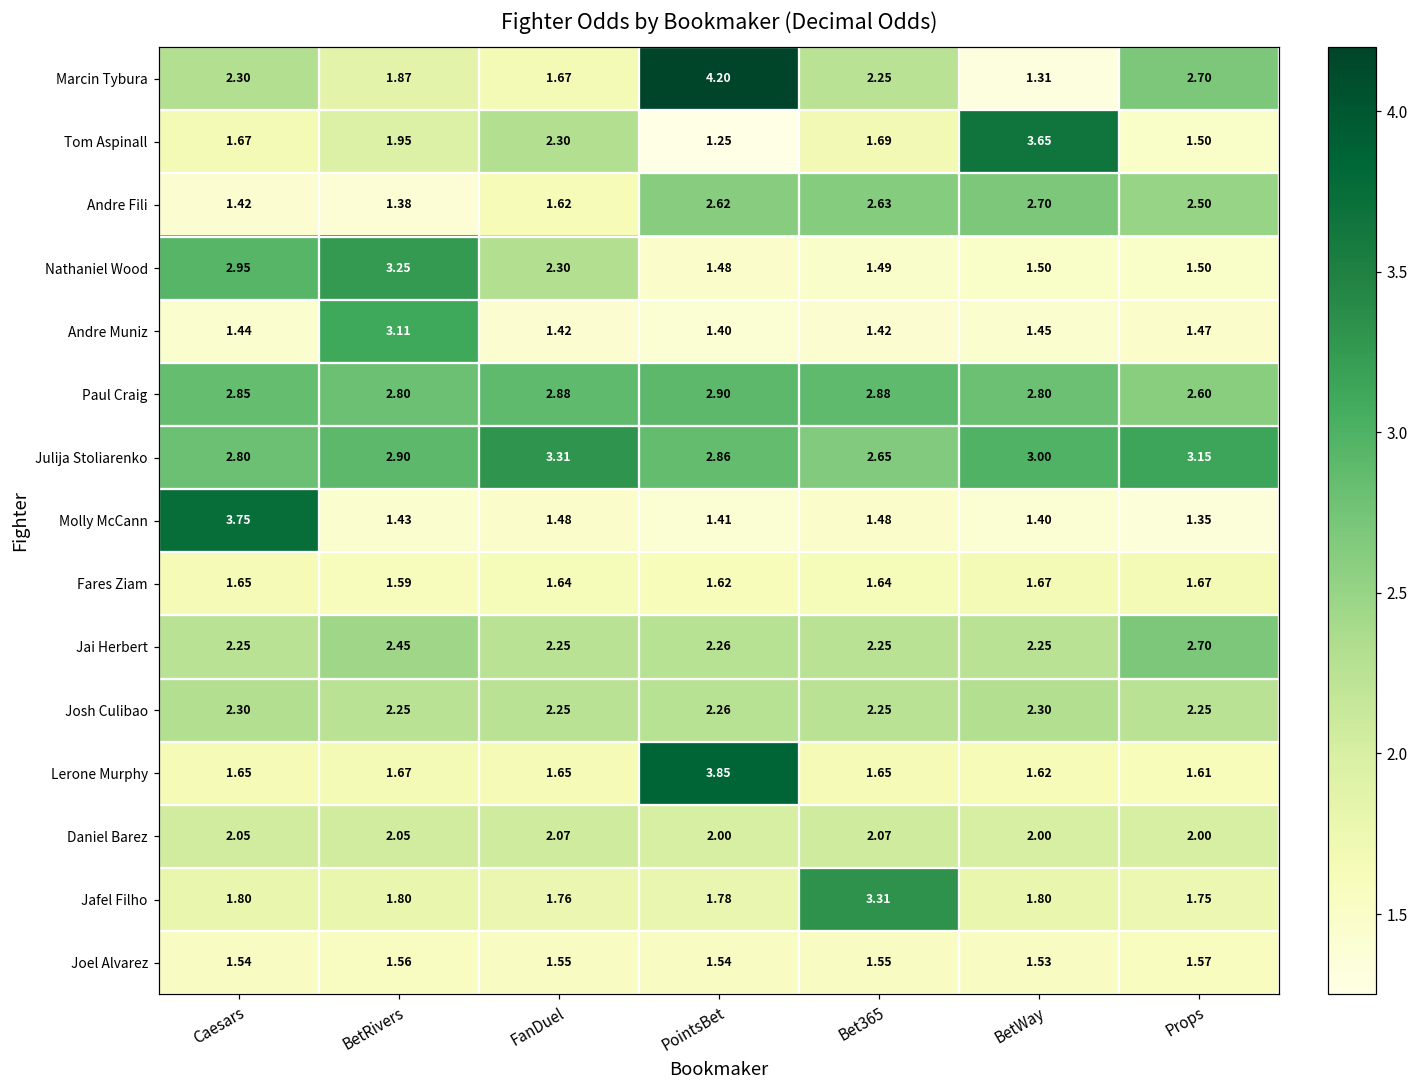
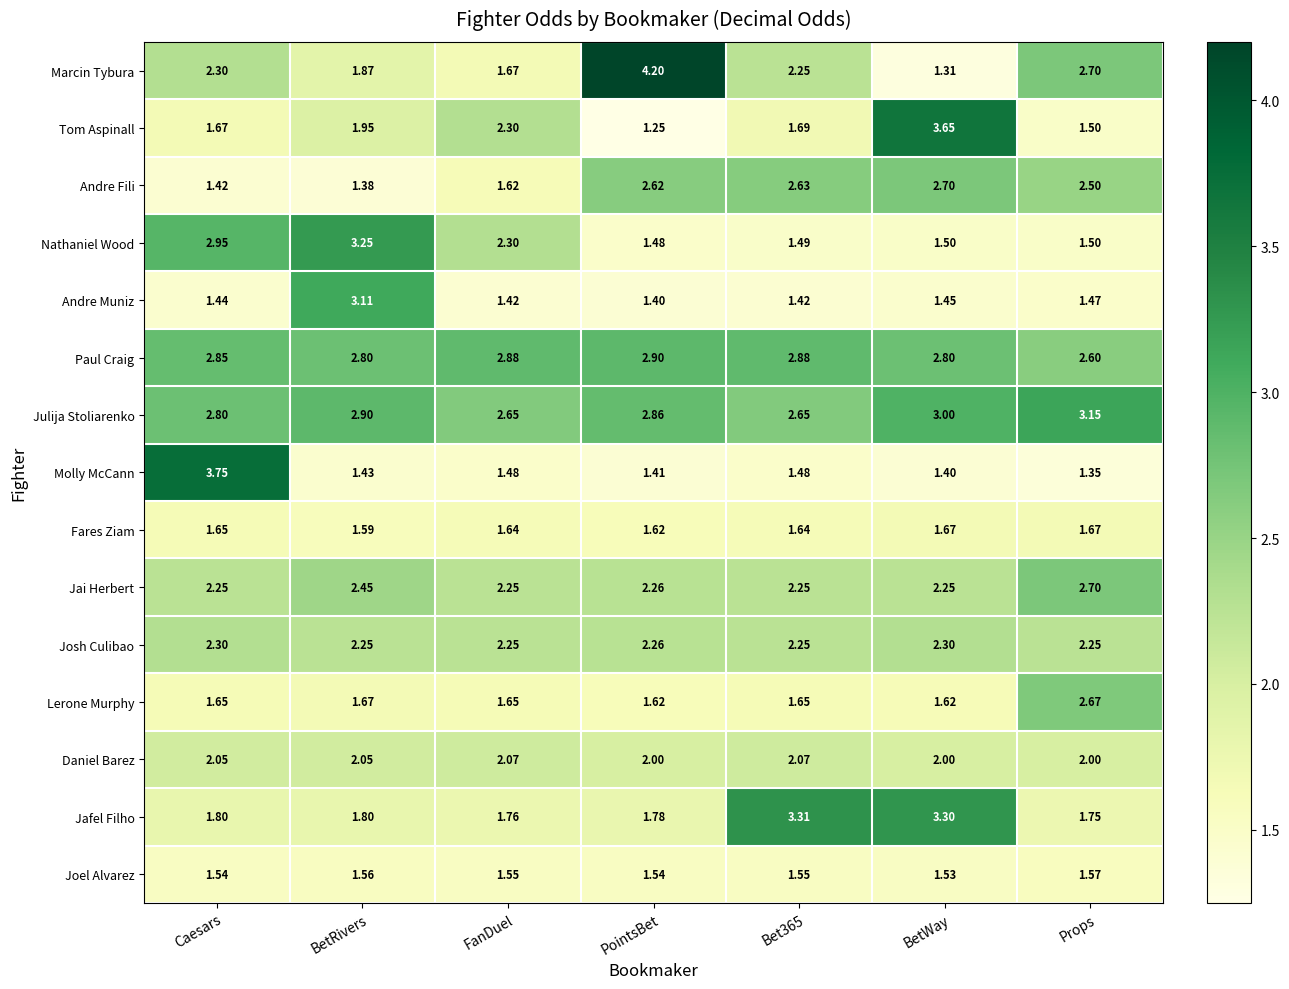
Julija Stoliarenko, FanDuel: 3.31 -> 2.65
Lerone Murphy, PointsBet: 3.85 -> 1.62
Lerone Murphy, Props: 1.61 -> 2.67
Jafel Filho, BetWay: 1.80 -> 3.30
